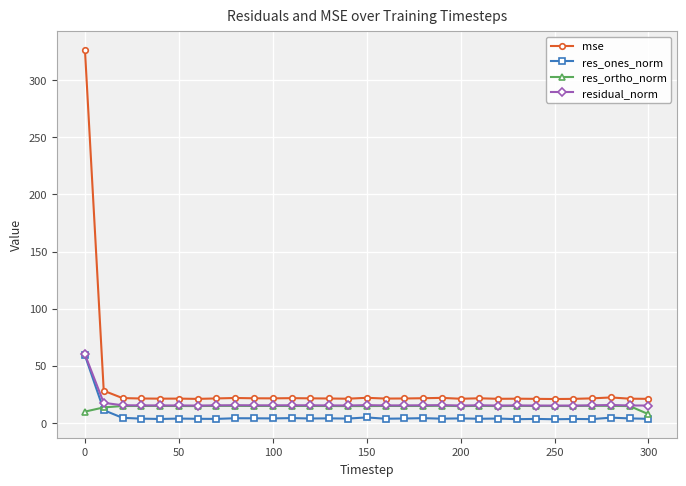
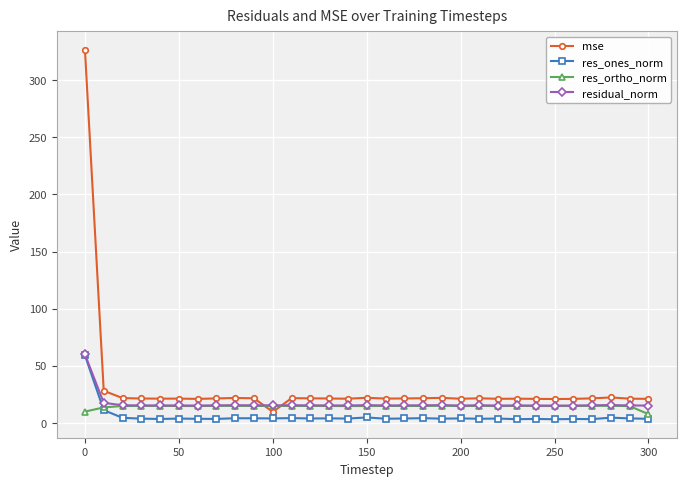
mse, 100: 22 -> 10
